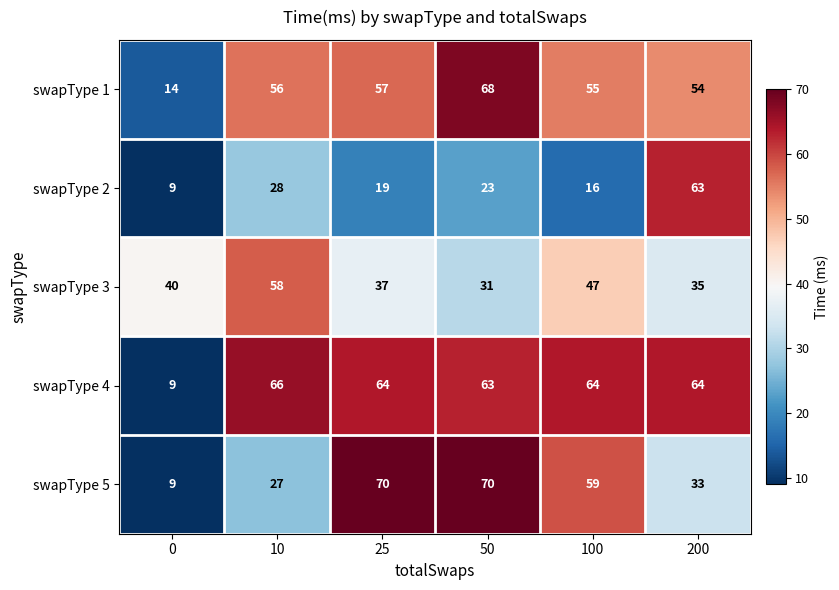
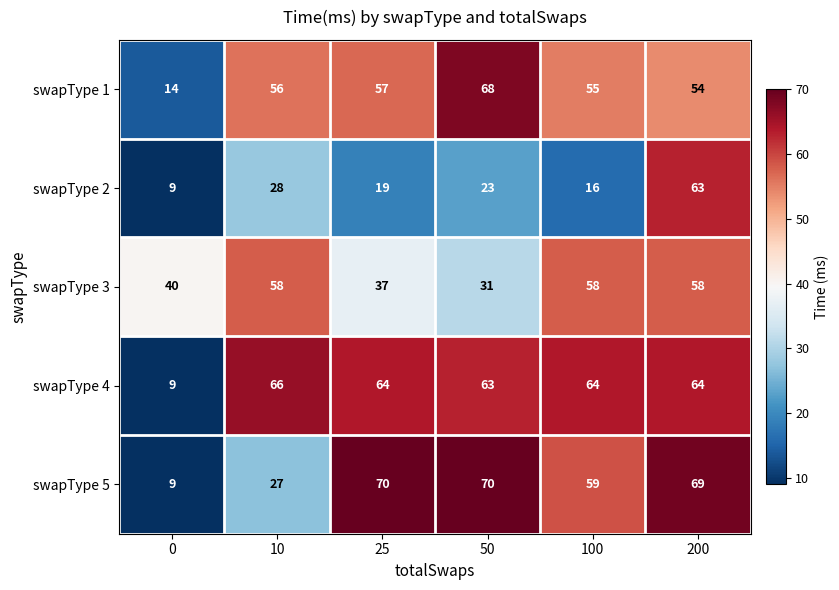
swapType 3, 100: 47 -> 58
swapType 3, 200: 35 -> 58
swapType 5, 200: 33 -> 69
